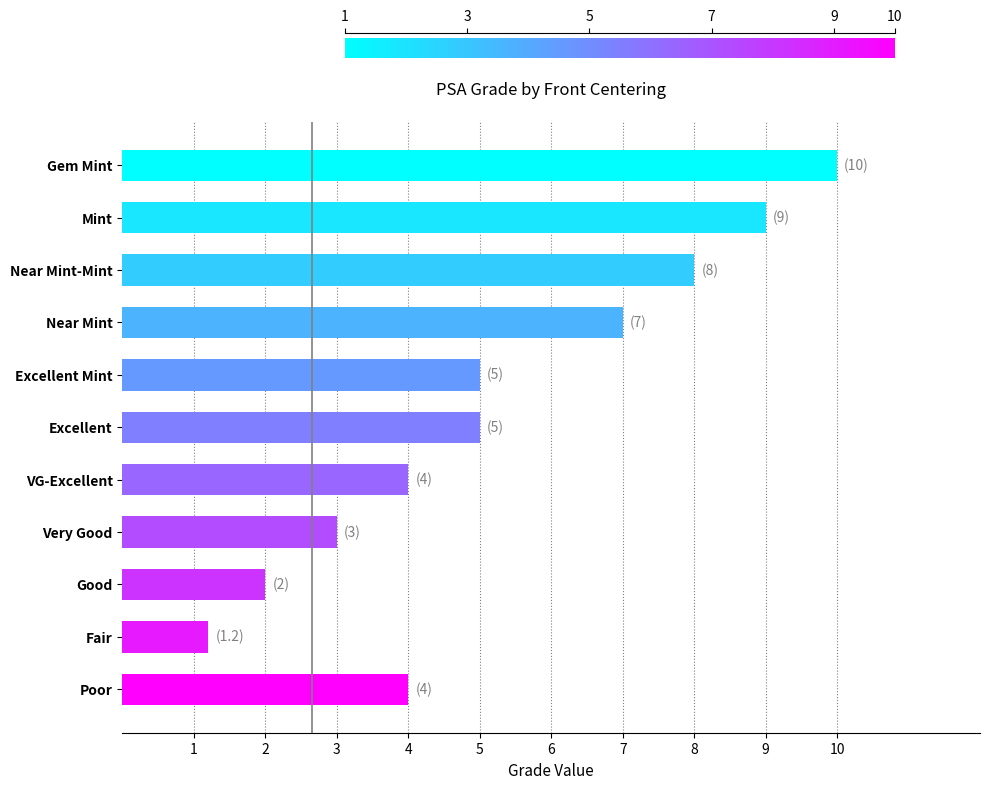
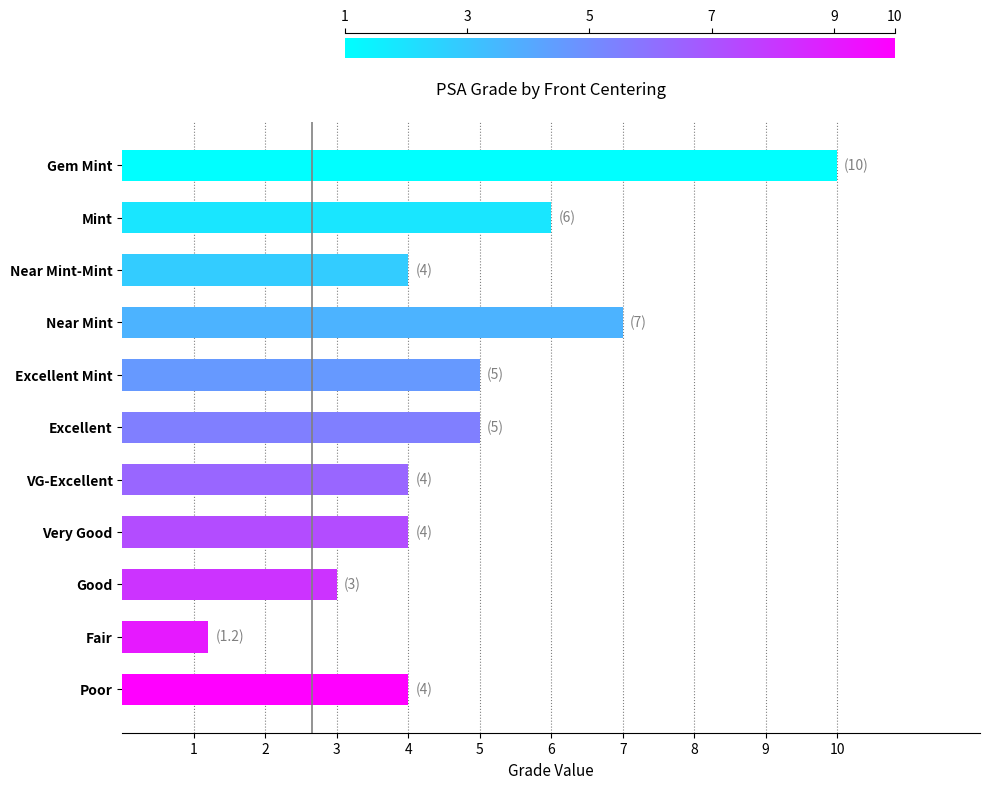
Mint: (9) -> (6)
Near Mint-Mint: (8) -> (4)
Very Good: (3) -> (4)
Good: (2) -> (3)
